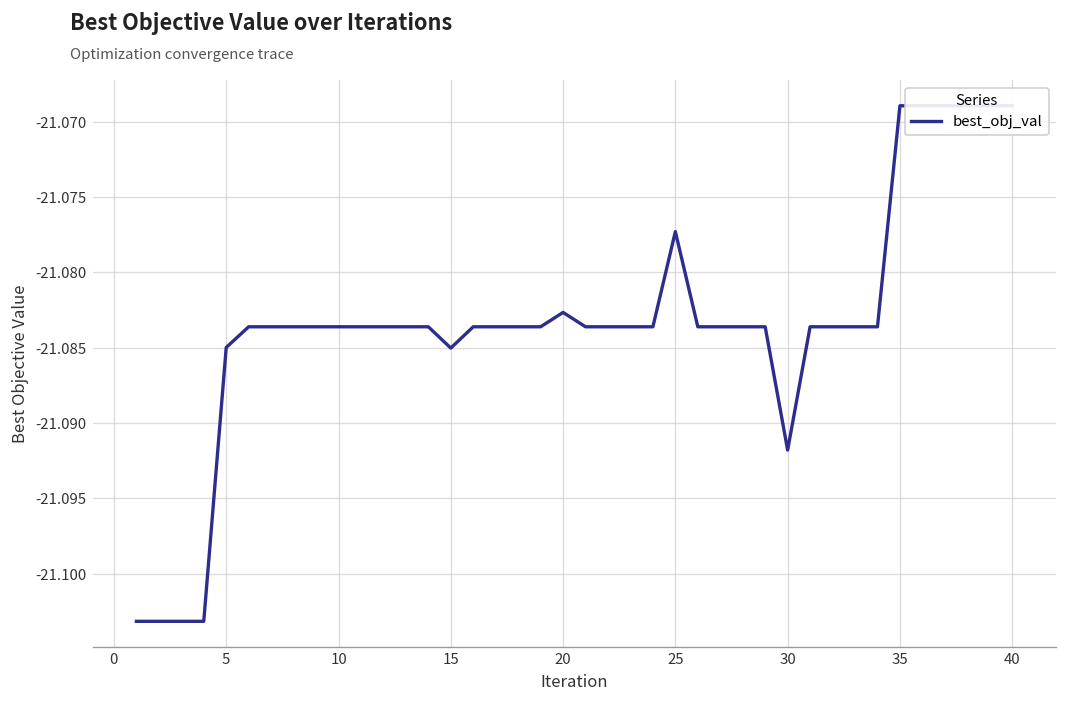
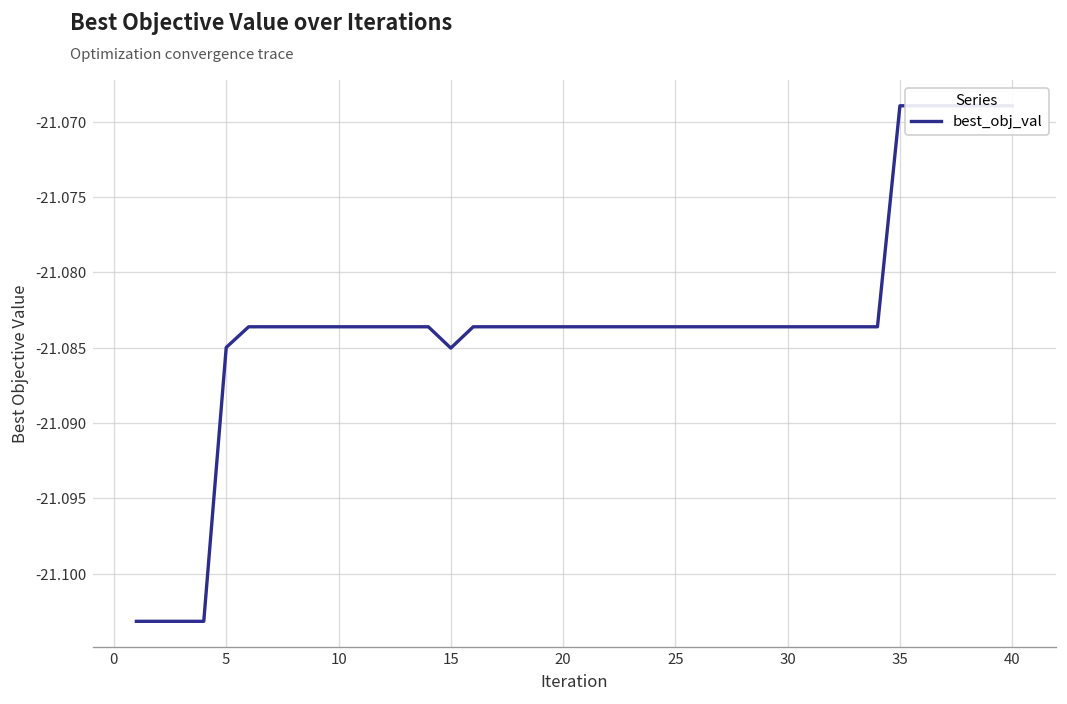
20: -21.0827 -> -21.0836
25: -21.0773 -> -21.0836
30: -21.0918 -> -21.0836
